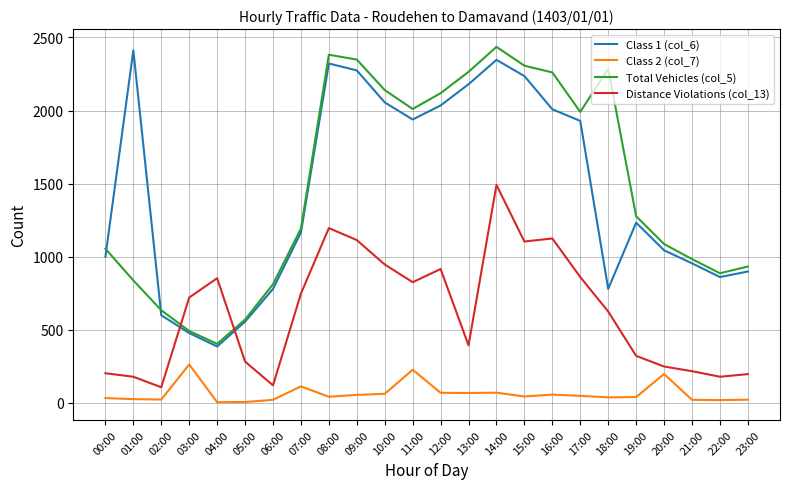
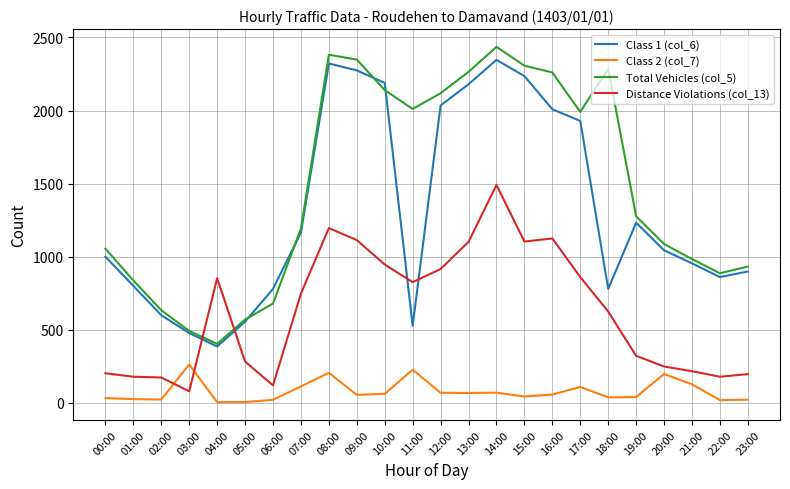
Class 1 (col_6), 01:00: 2410 -> 800
Distance Violations (col_13), 02:00: 110 -> 170
Distance Violations (col_13), 03:00: 720 -> 80
Total Vehicles (col_5), 06:00: 810 -> 680
Class 2 (col_7), 08:00: 40 -> 210
Class 1 (col_6), 10:00: 2060 -> 2190
Class 1 (col_6), 11:00: 1940 -> 530
Distance Violations (col_13), 13:00: 390 -> 1100
Class 2 (col_7), 17:00: 50 -> 110
Class 2 (col_7), 21:00: 20 -> 130
